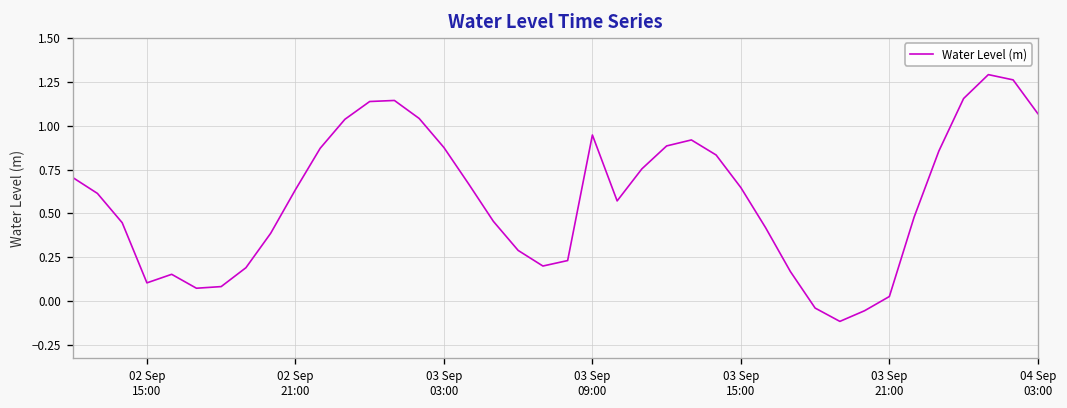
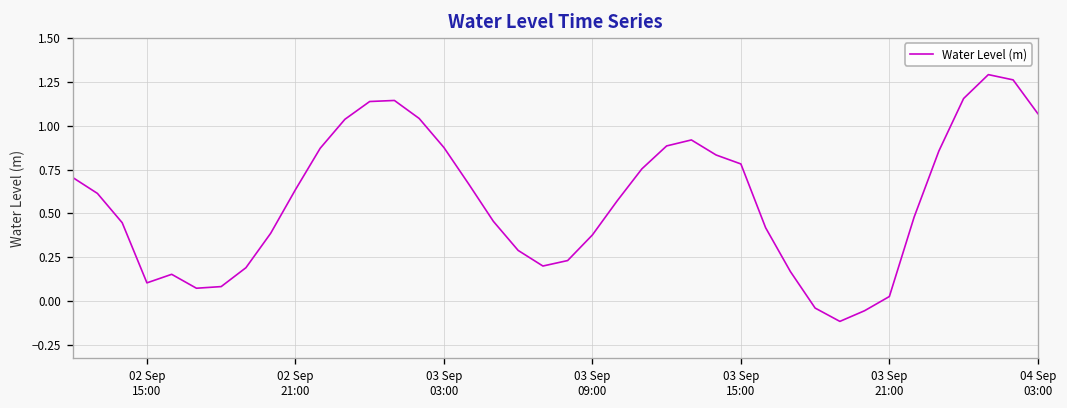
03 Sep 09:00: 0.95 -> 0.38
03 Sep 15:00: 0.65 -> 0.78
